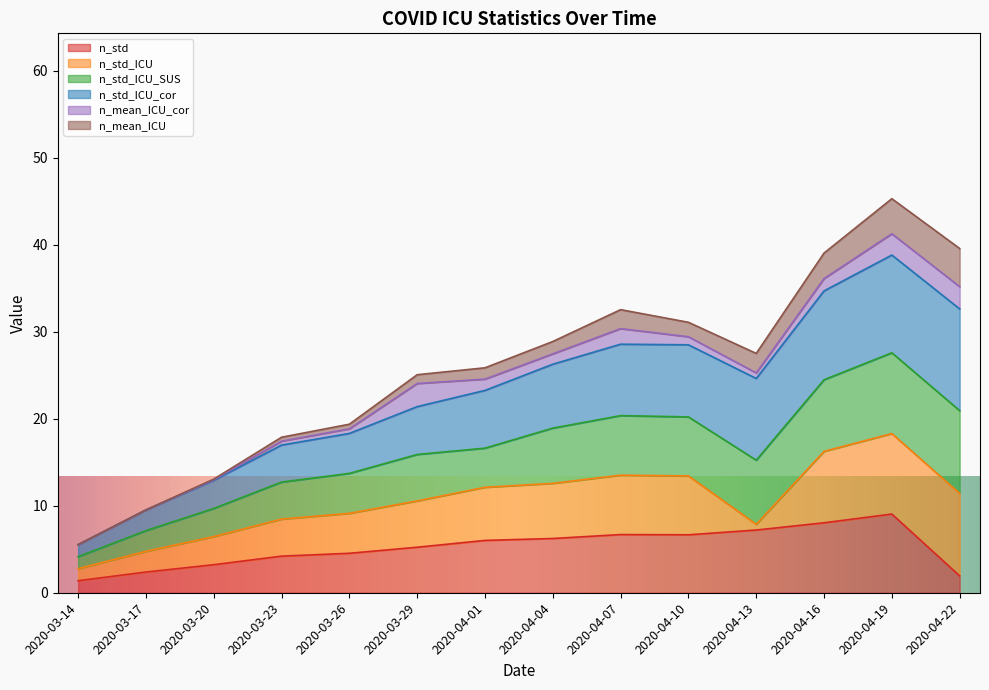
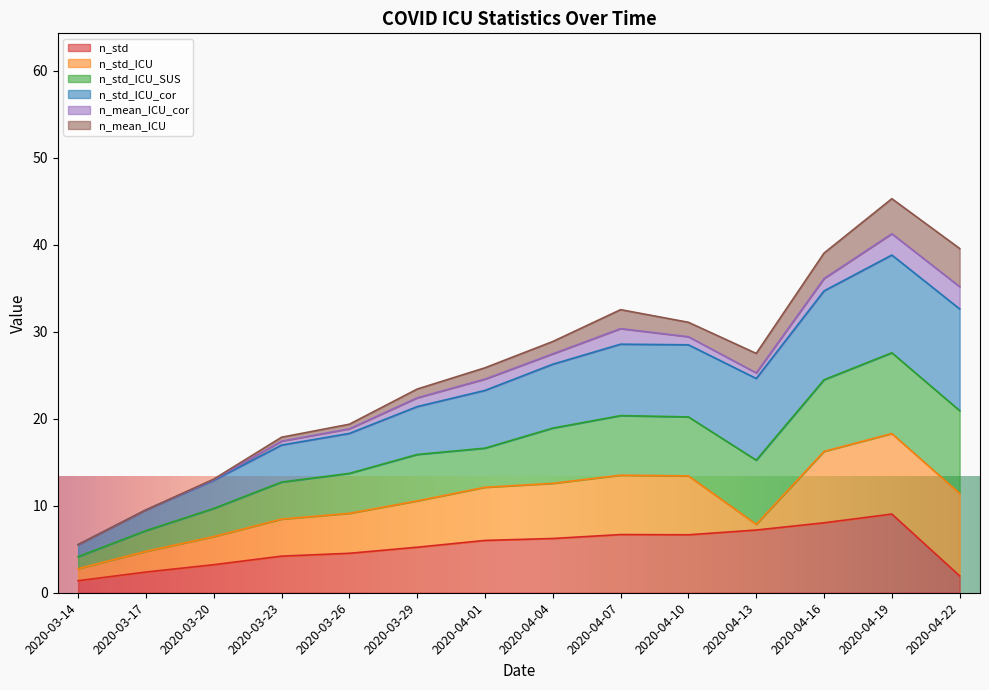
n_mean_ICU_cor, 2020-03-29: 3 -> 1
